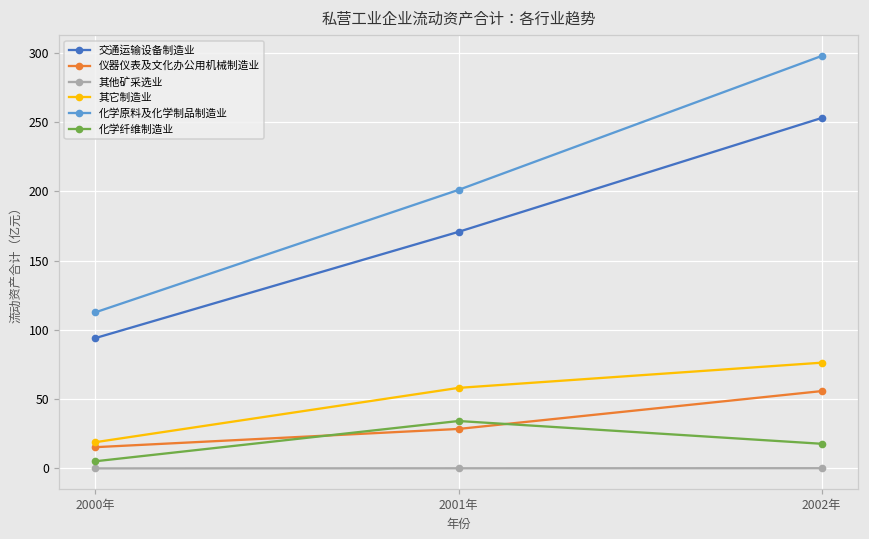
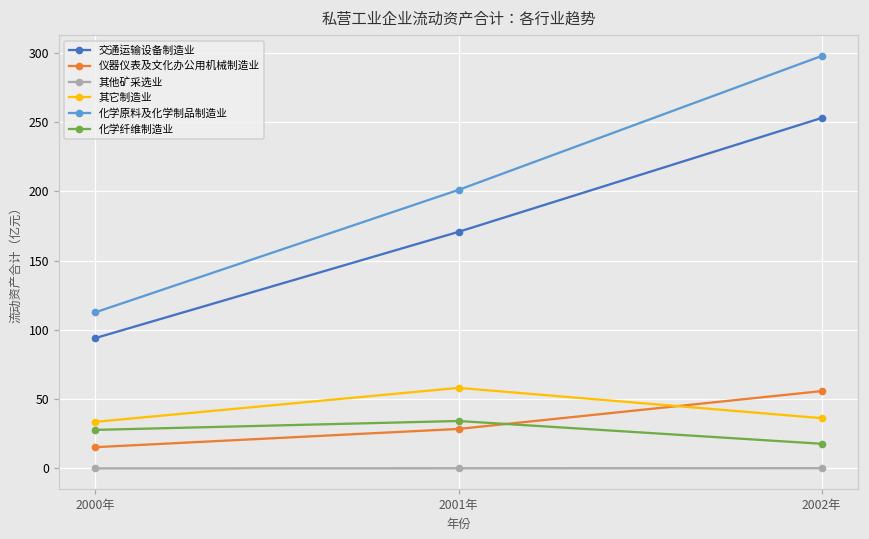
其它制造业, 2000年: 19 -> 34
化学纤维制造业, 2000年: 5 -> 28
其它制造业, 2002年: 76 -> 36
